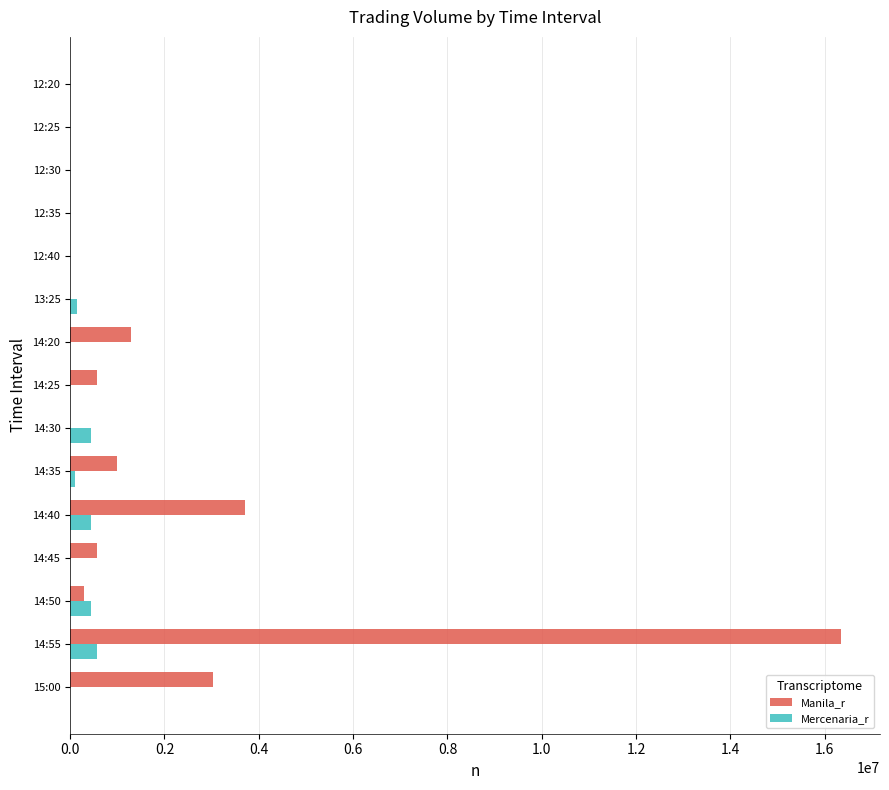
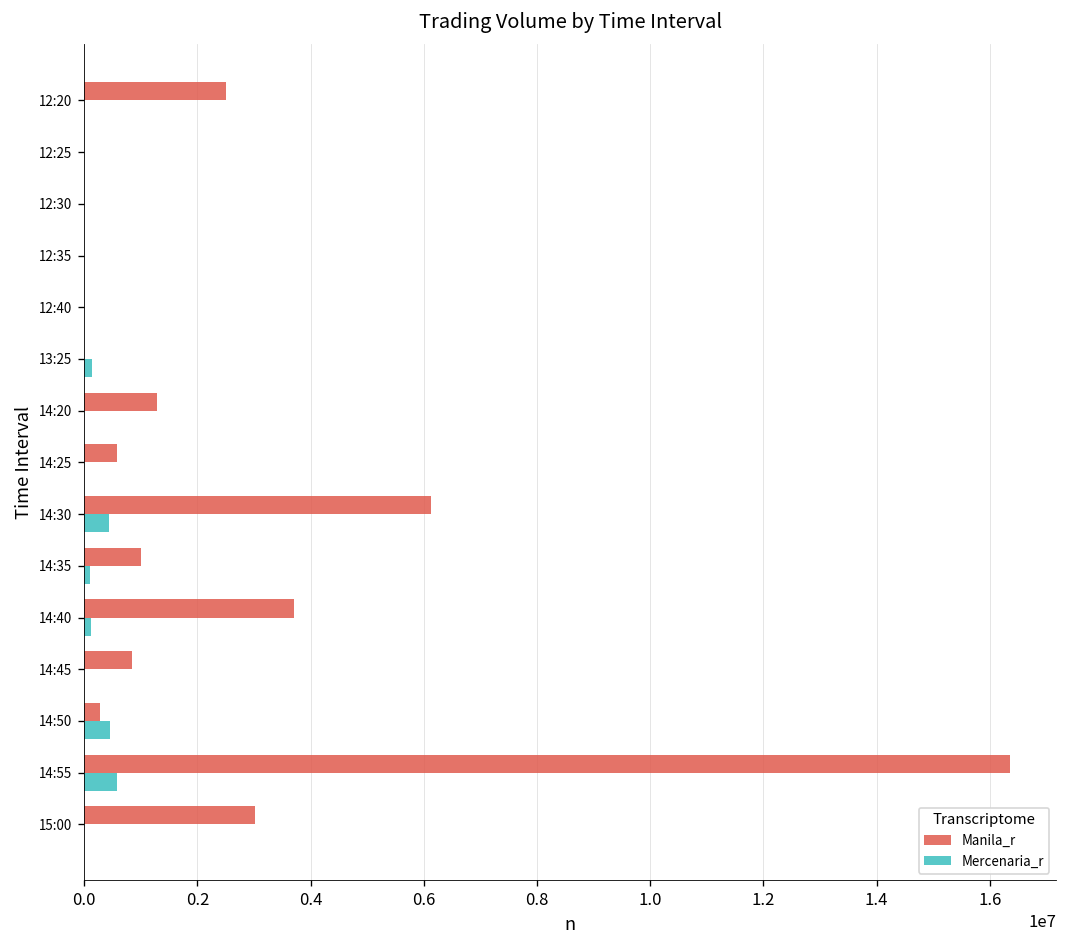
Manila_r, 12:20: 0 -> 2500000
Manila_r, 14:30: 0 -> 6100000
Mercenaria_r, 14:40: 400000 -> 100000
Manila_r, 14:45: 600000 -> 800000
